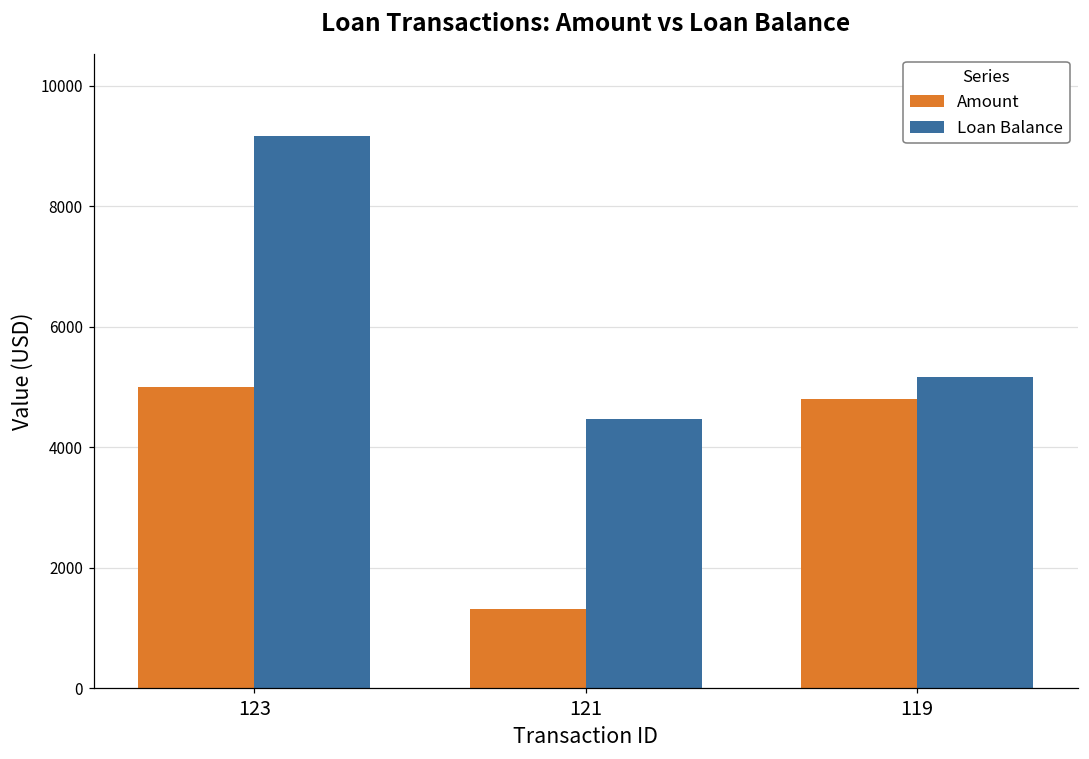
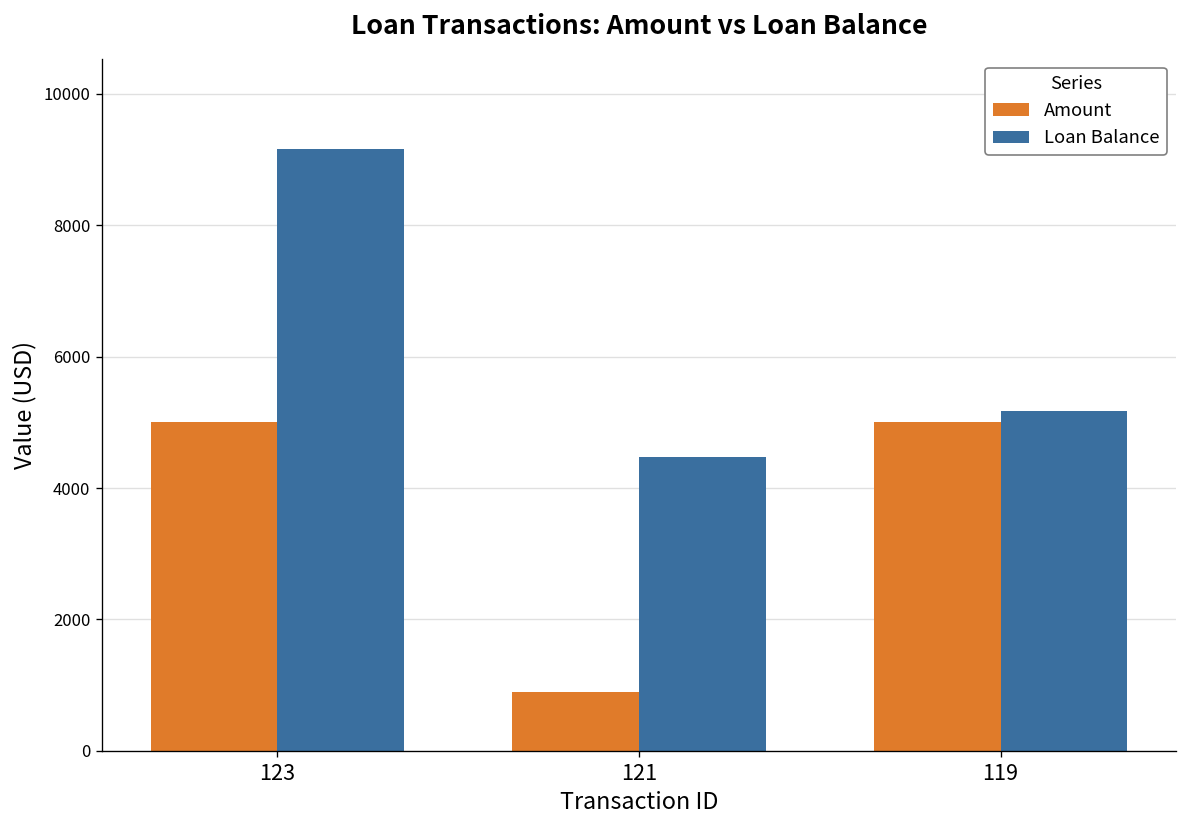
Amount, 121: 1300 -> 900
Amount, 119: 4800 -> 5000
